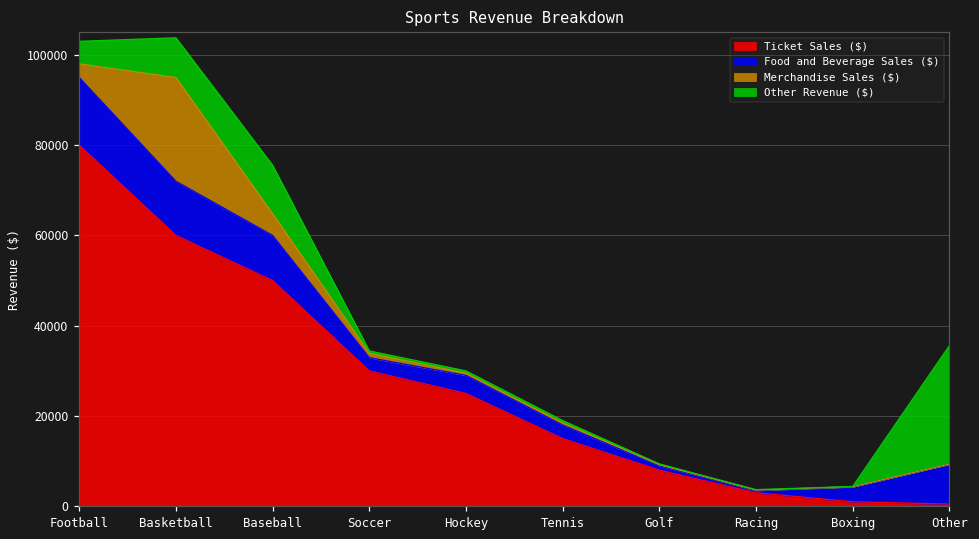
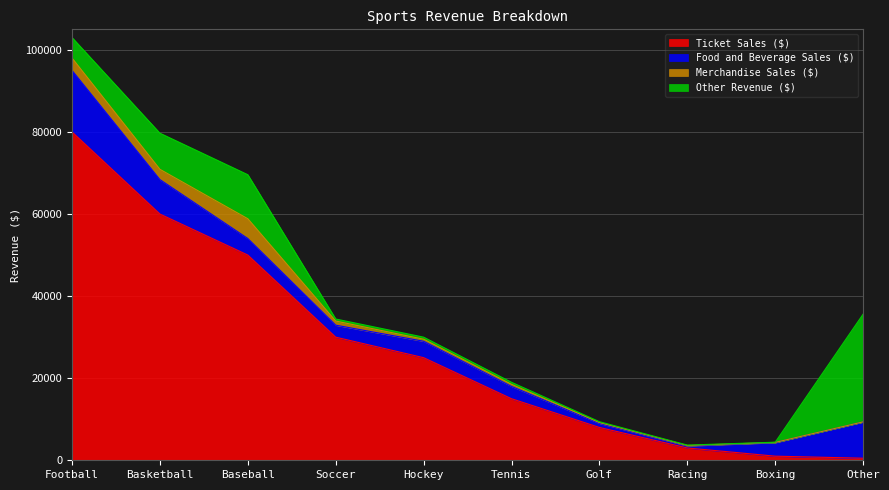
Food and Beverage Sales ($), Basketball: 12000 -> 8000
Merchandise Sales ($), Basketball: 23000 -> 3000
Food and Beverage Sales ($), Baseball: 10000 -> 4000
